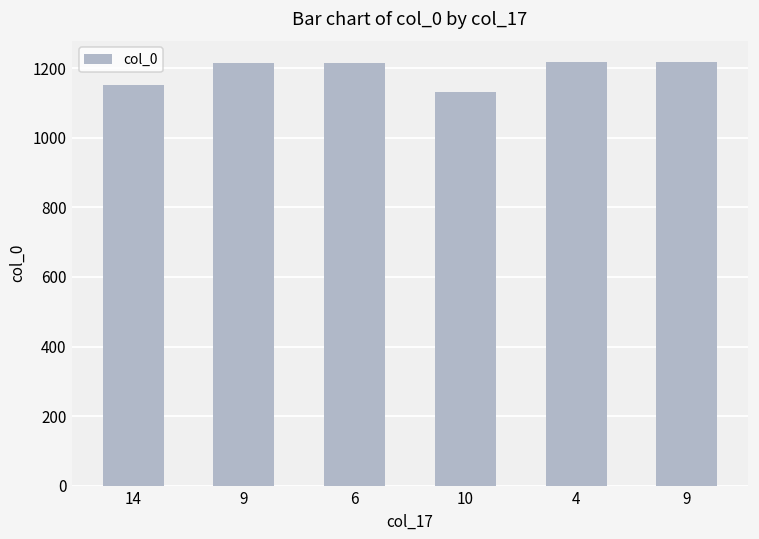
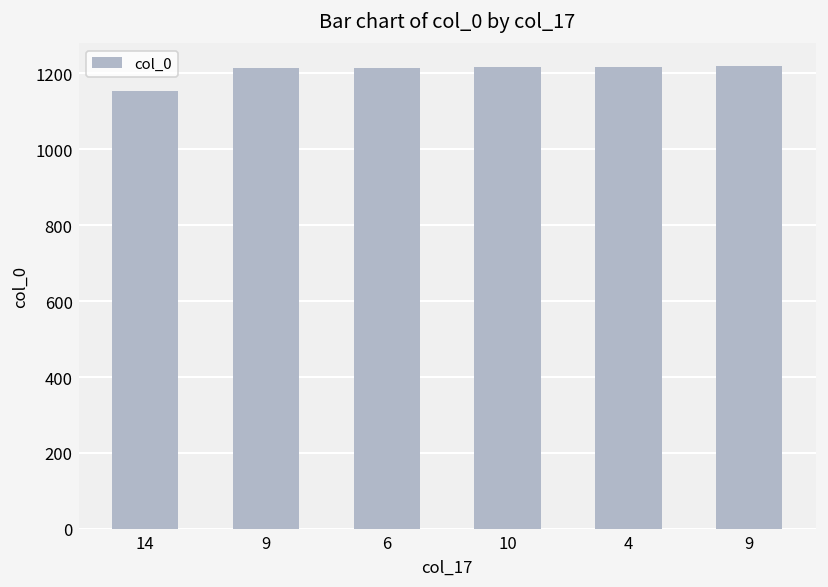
10: 1130 -> 1220
